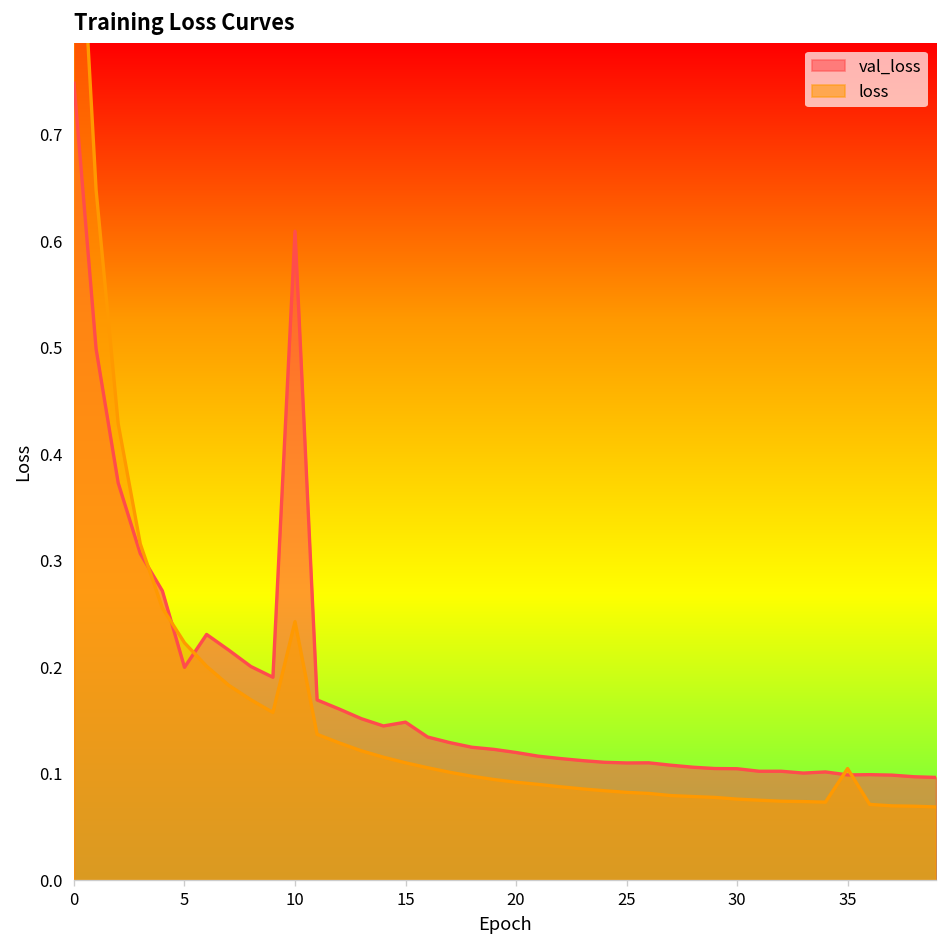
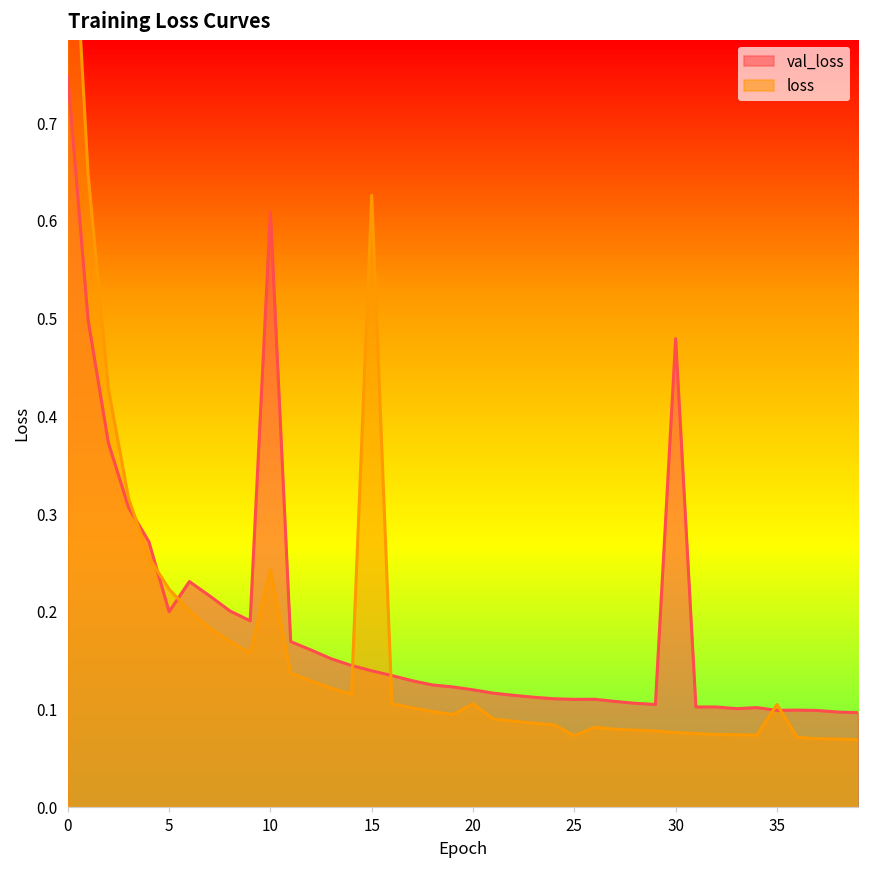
val_loss, 15: 0.15 -> 0.14
loss, 15: 0.11 -> 0.63
loss, 20: 0.09 -> 0.11
loss, 25: 0.08 -> 0.07
val_loss, 30: 0.10 -> 0.48
